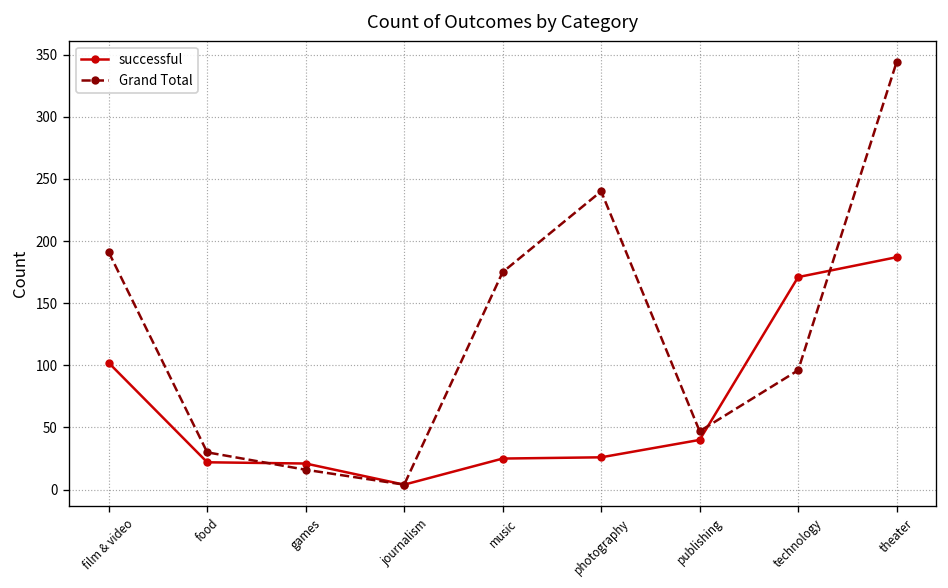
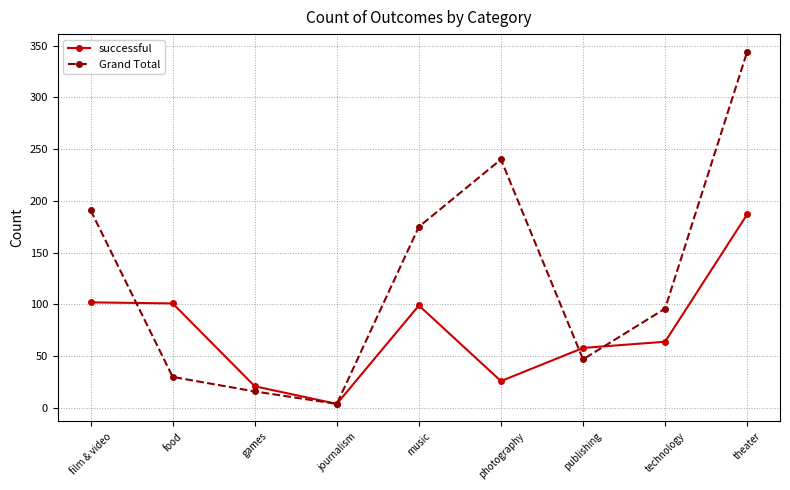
successful, food: 22 -> 101
successful, music: 25 -> 99
successful, publishing: 40 -> 58
successful, technology: 171 -> 64
